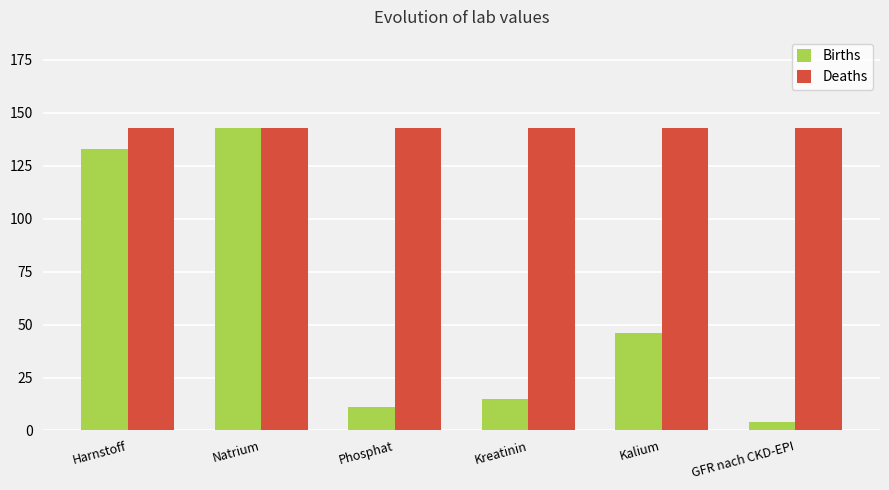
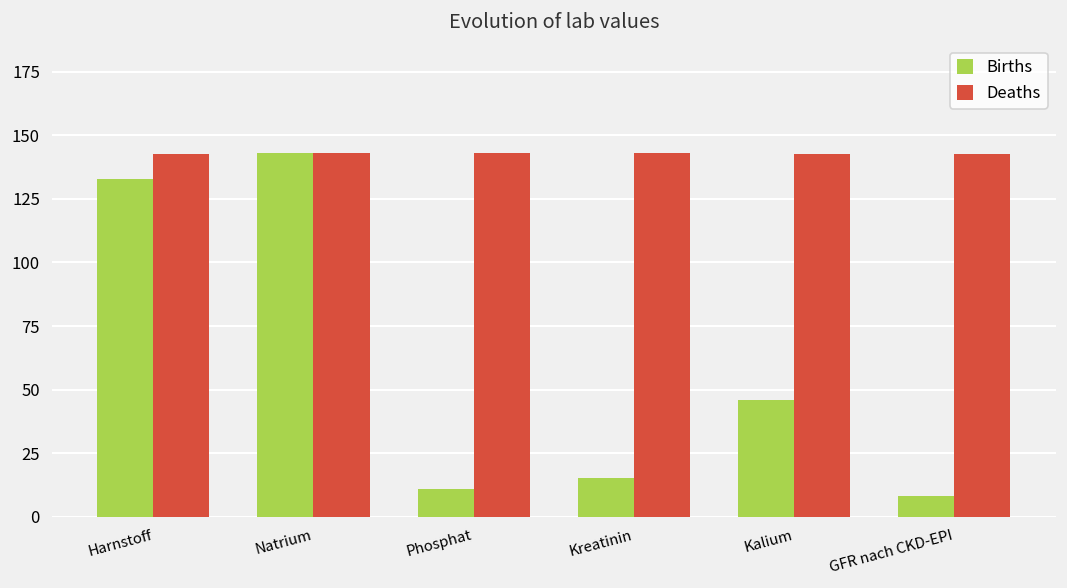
Births, GFR nach CKD-EPI: 4 -> 8
